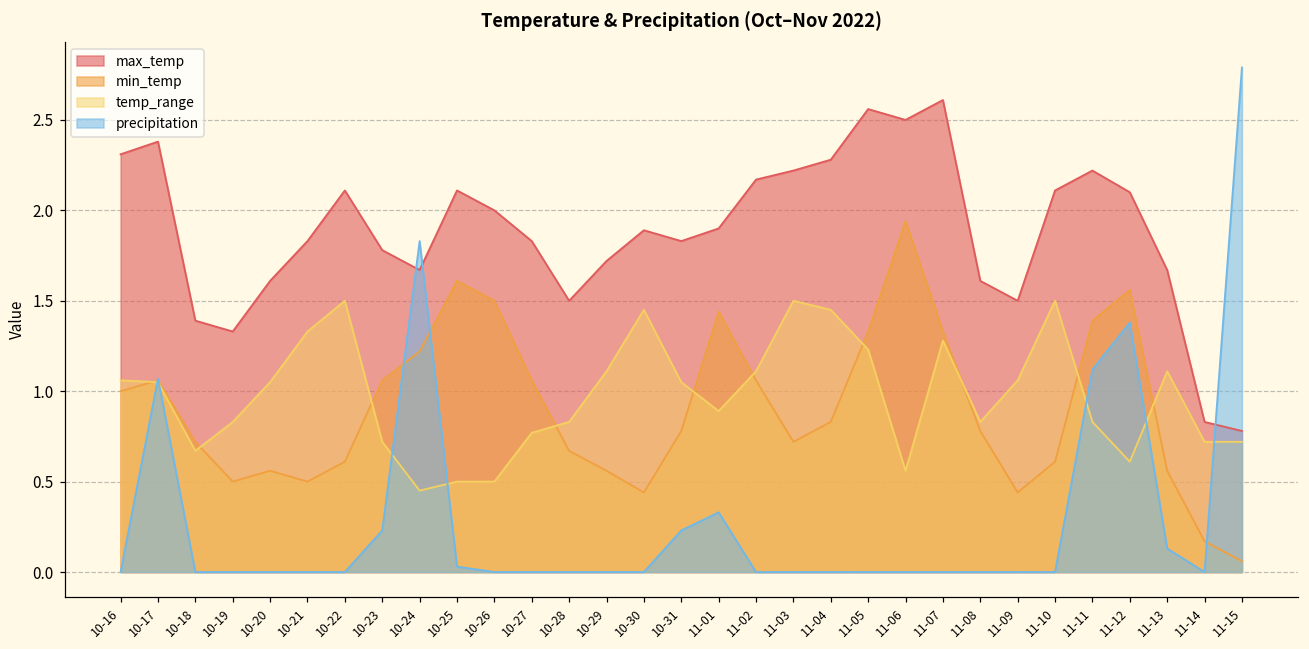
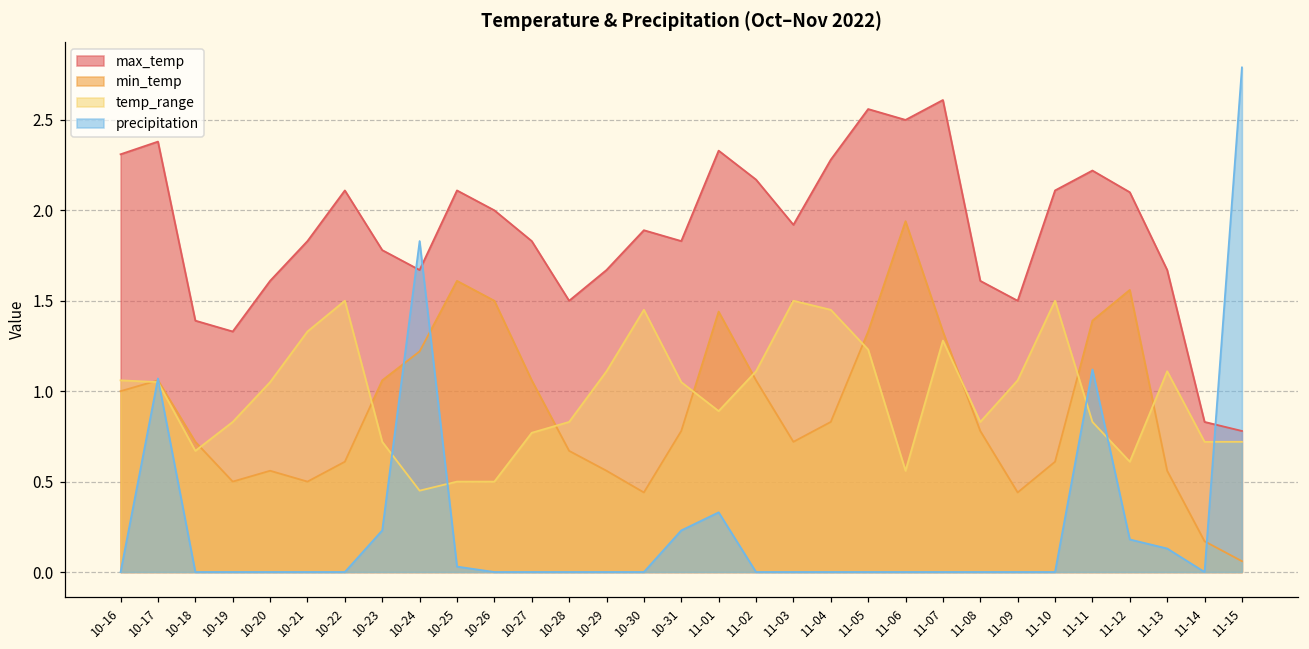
max_temp, 10-29: 1.72 -> 1.67
max_temp, 11-01: 1.90 -> 2.33
max_temp, 11-03: 2.22 -> 1.92
precipitation, 11-12: 1.38 -> 0.18
